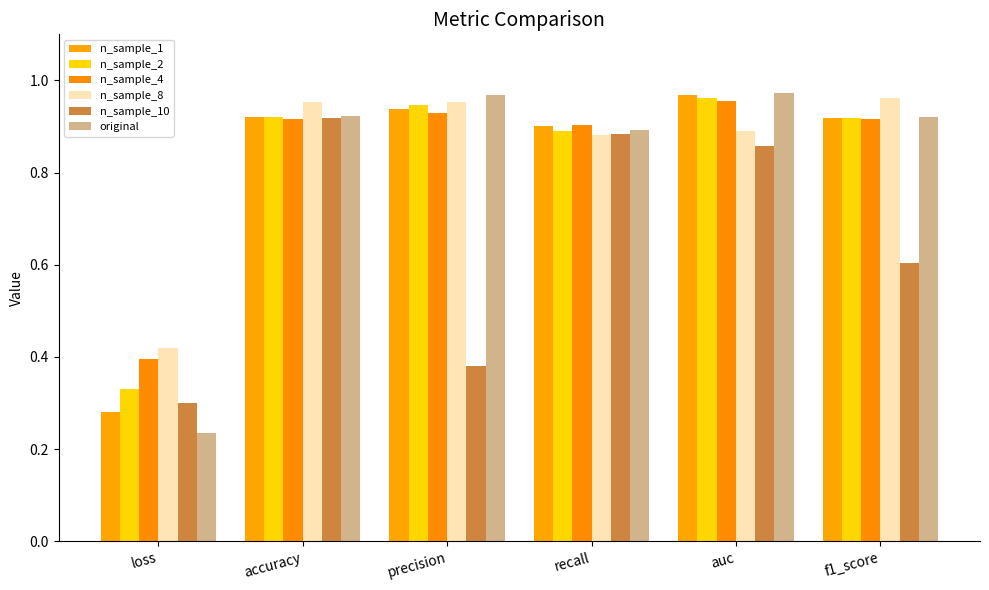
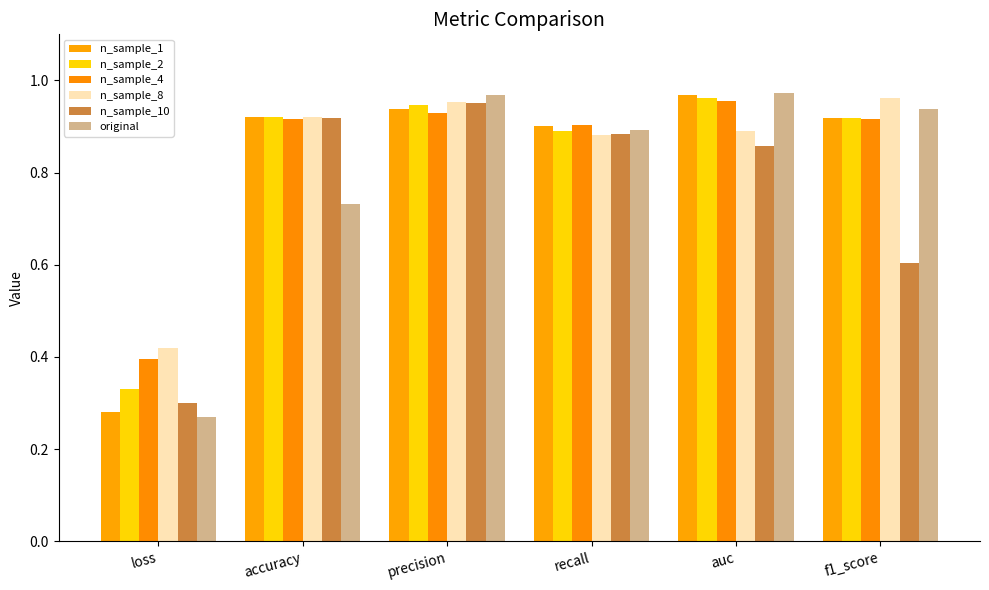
original, loss: 0.24 -> 0.27
n_sample_8, accuracy: 0.95 -> 0.92
original, accuracy: 0.92 -> 0.73
n_sample_10, precision: 0.38 -> 0.95
original, f1_score: 0.92 -> 0.94
